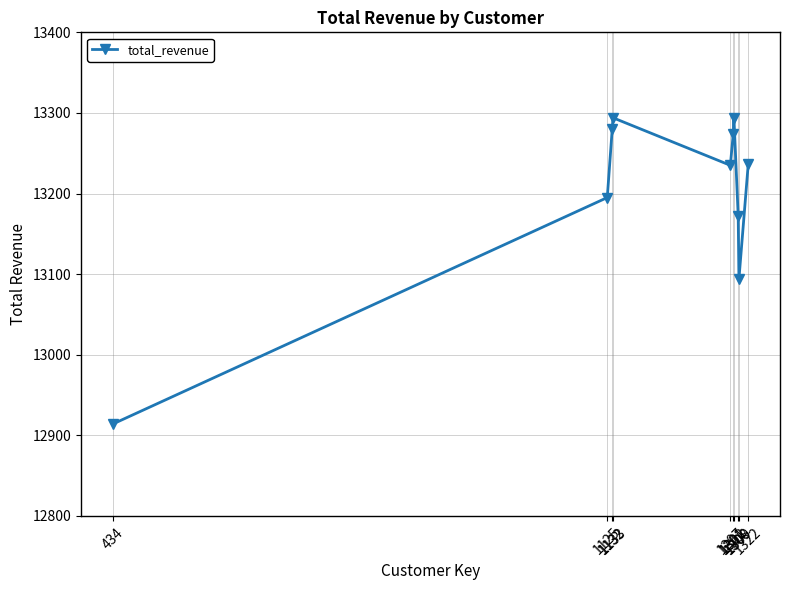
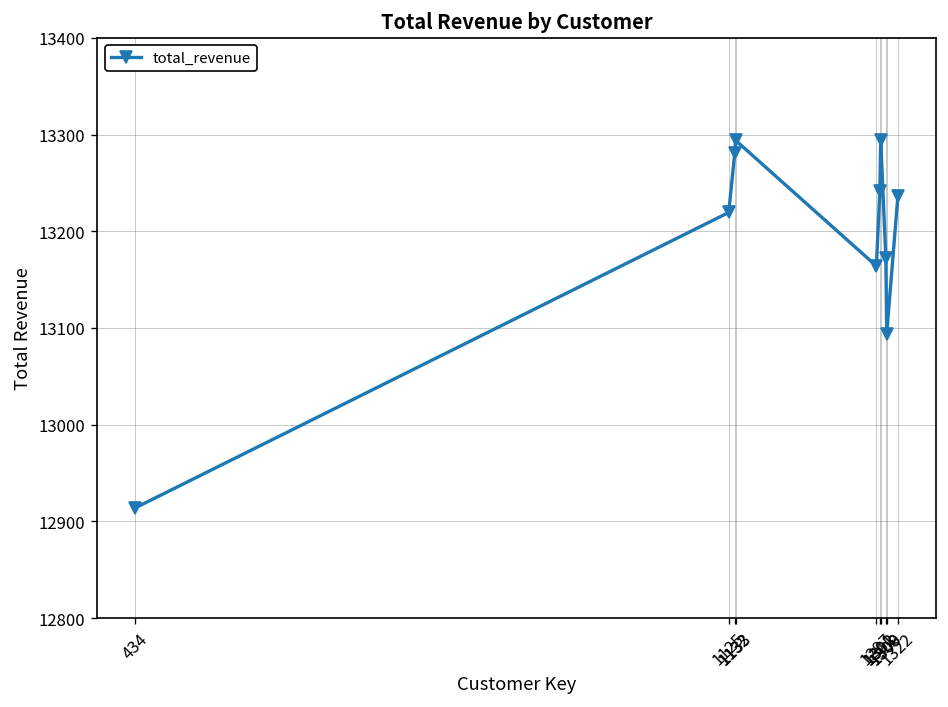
1125: 13200 -> 13220
1297: 13240 -> 13160
1301: 13270 -> 13240
